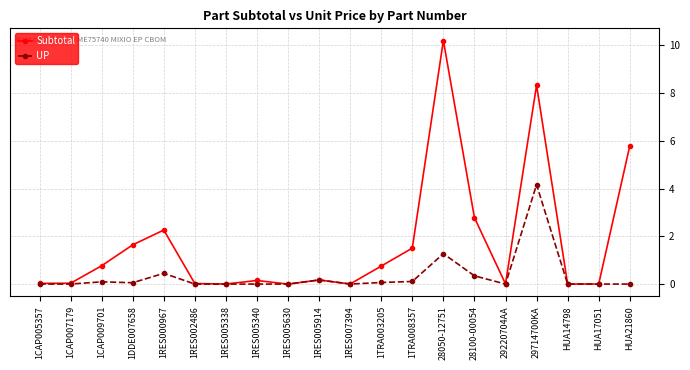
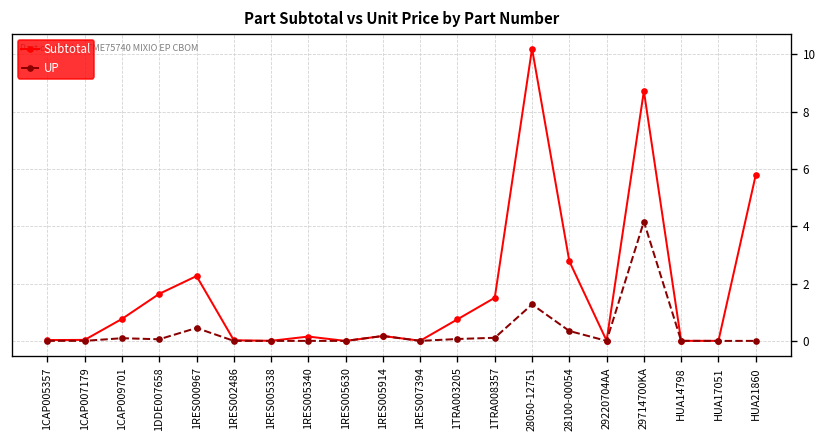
Subtotal, 29714700KA: 8.3 -> 8.7
